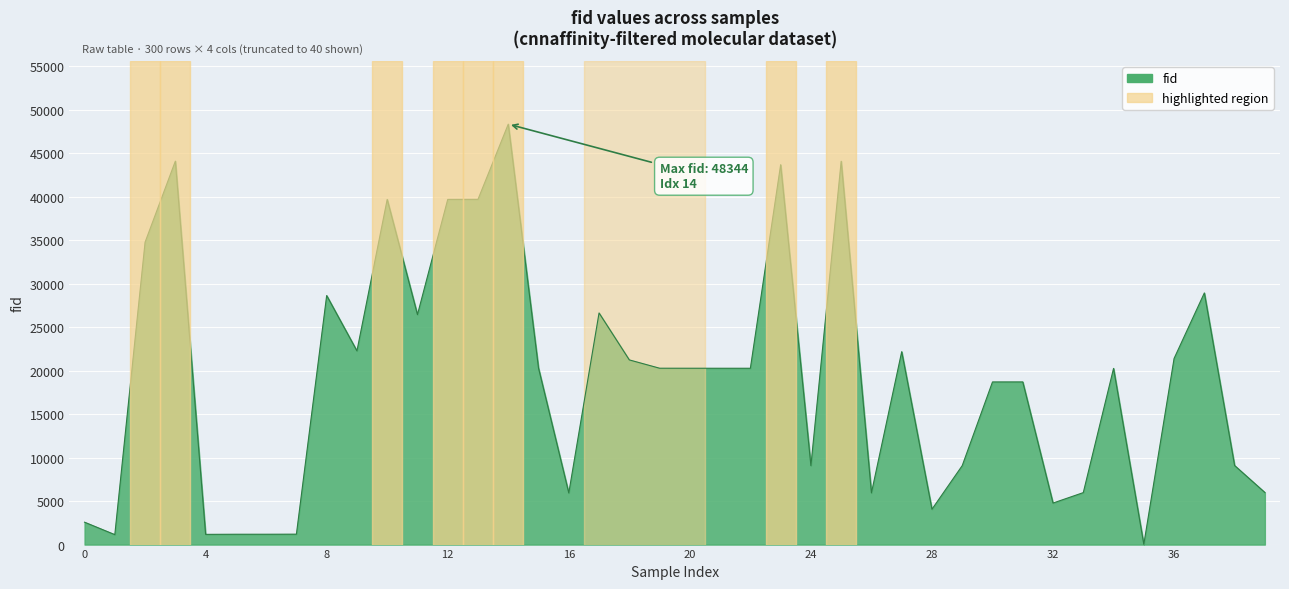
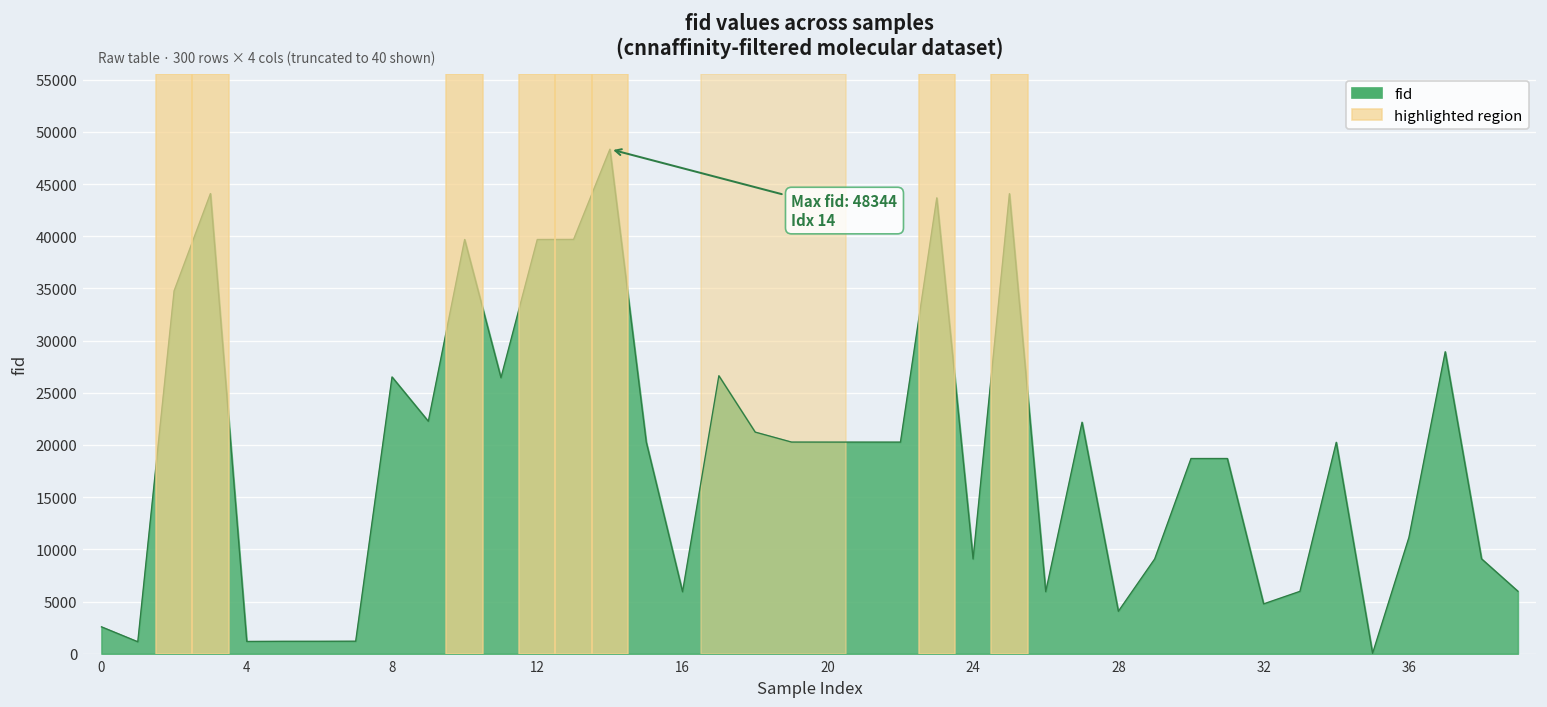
8: 29000 -> 27000
36: 21000 -> 11000
